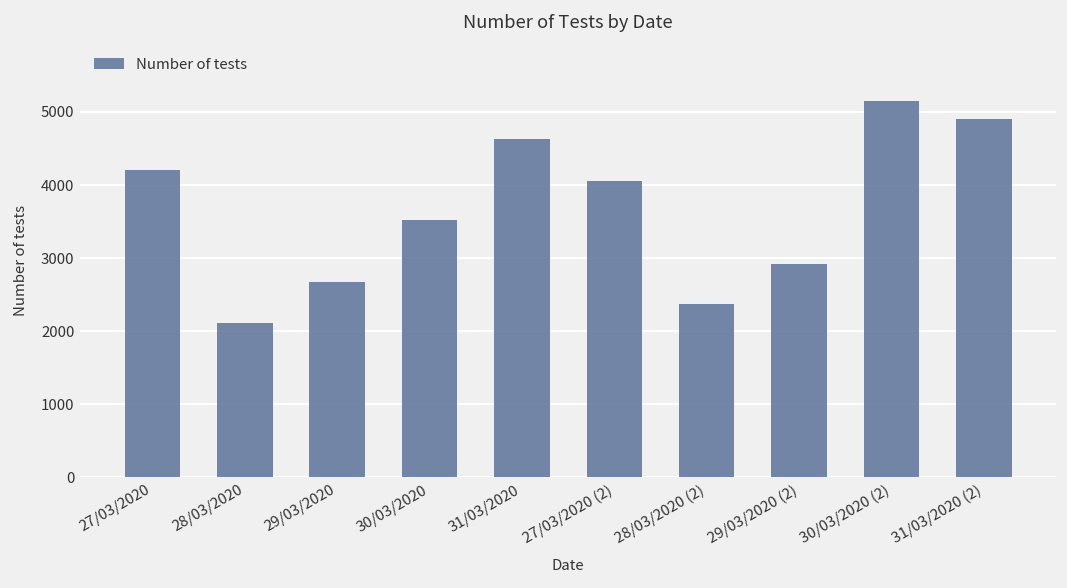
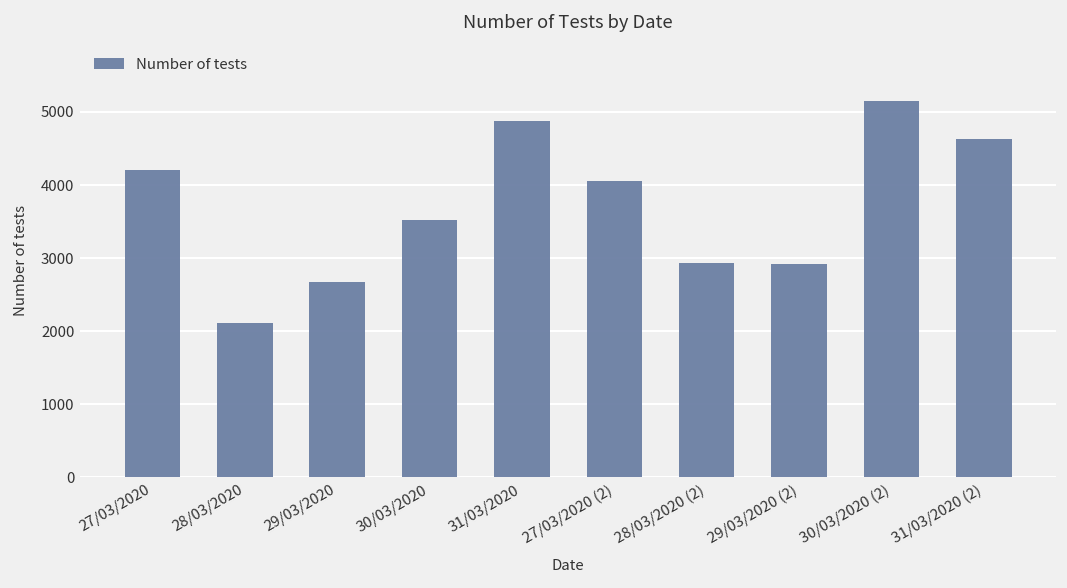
31/03/2020: 4600 -> 4900
28/03/2020 (2): 2400 -> 2900
31/03/2020 (2): 4900 -> 4600
